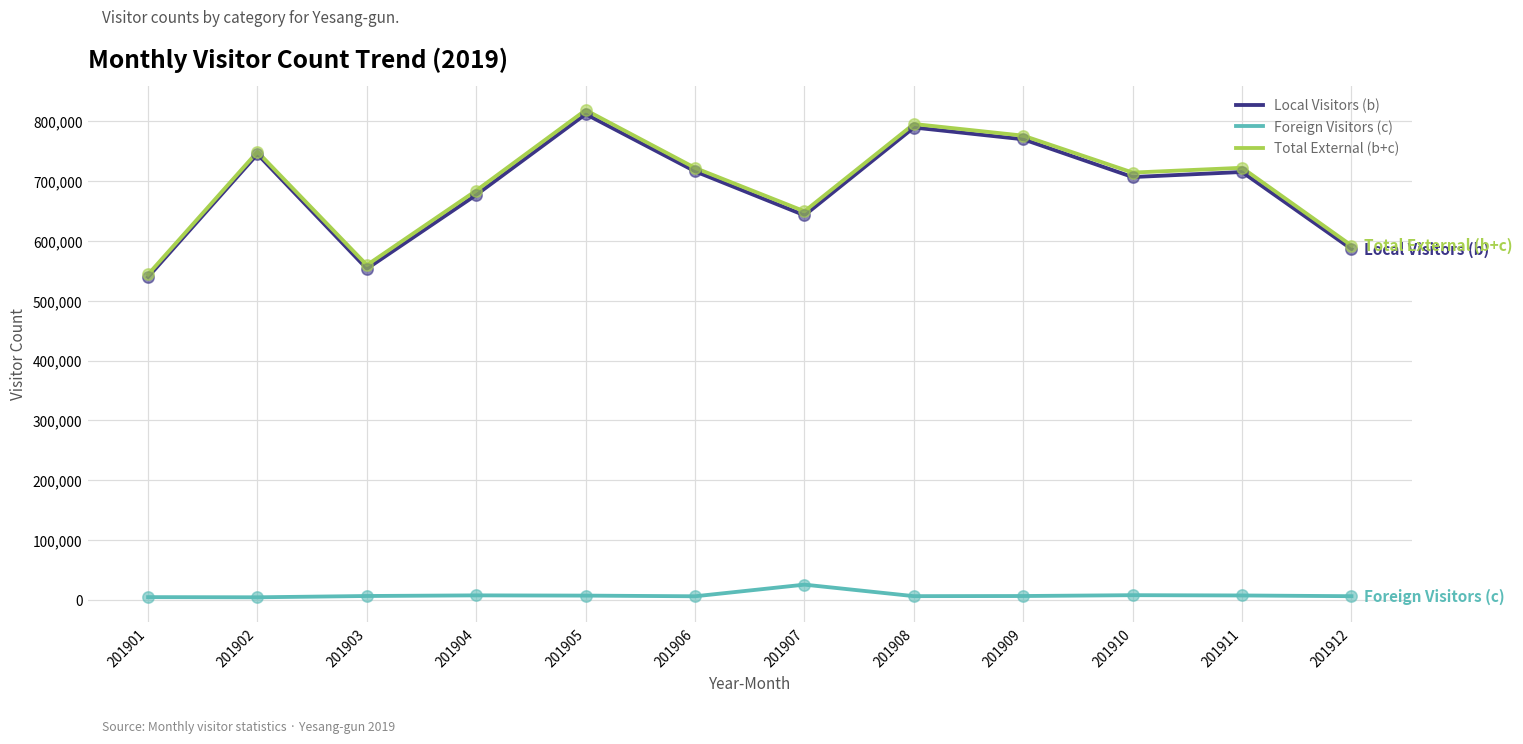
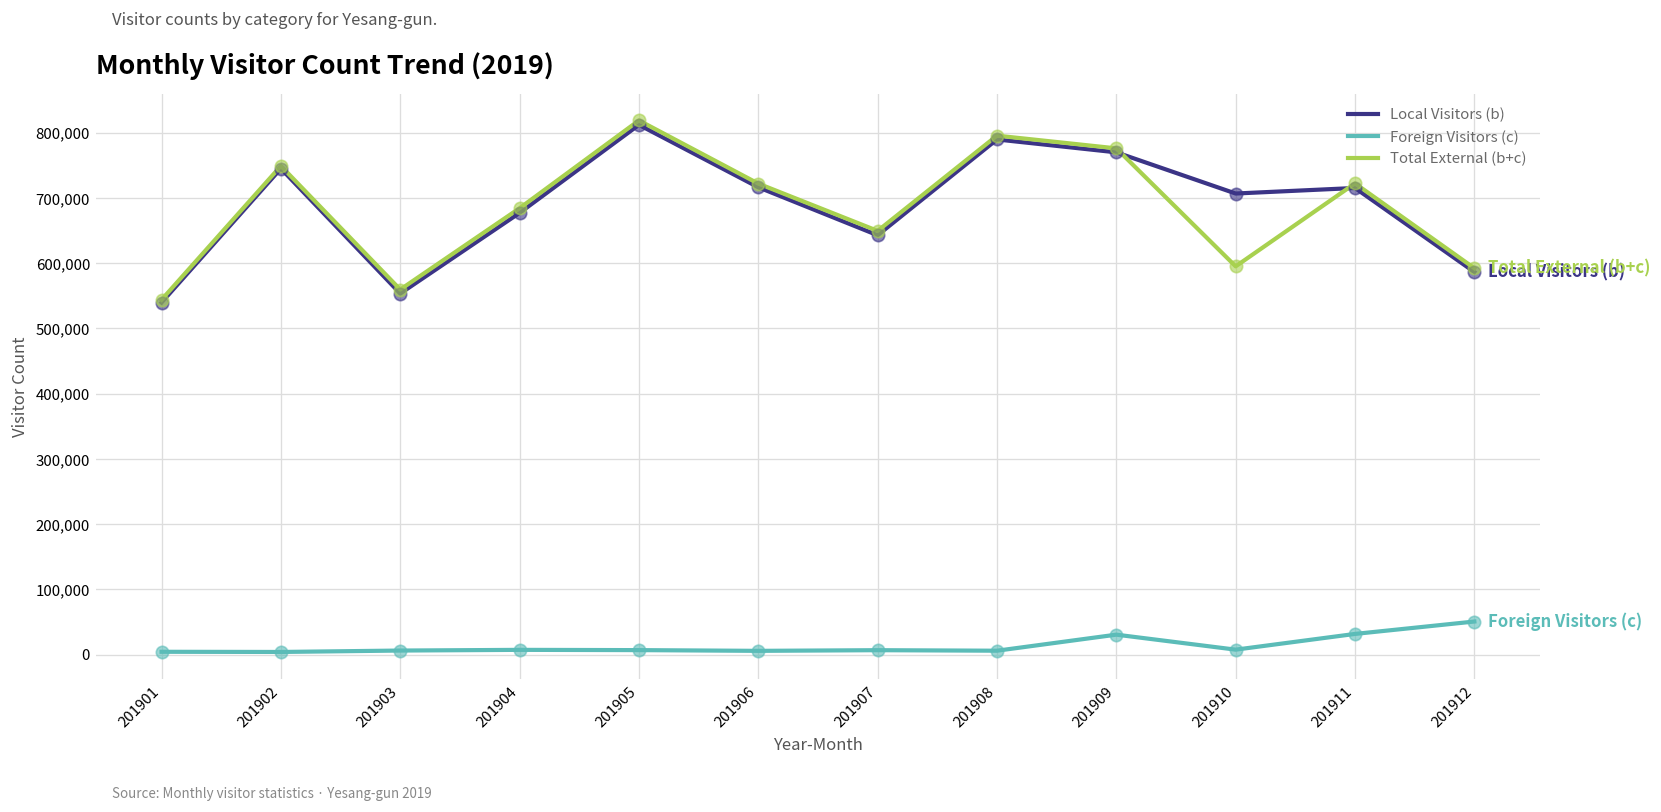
Foreign Visitors (c), 201907: 30,000 -> 10,000
Foreign Visitors (c), 201909: 10,000 -> 30,000
Total External (b+c), 201910: 710,000 -> 600,000
Foreign Visitors (c), 201911: 10,000 -> 30,000
Foreign Visitors (c), 201912: 10,000 -> 50,000
